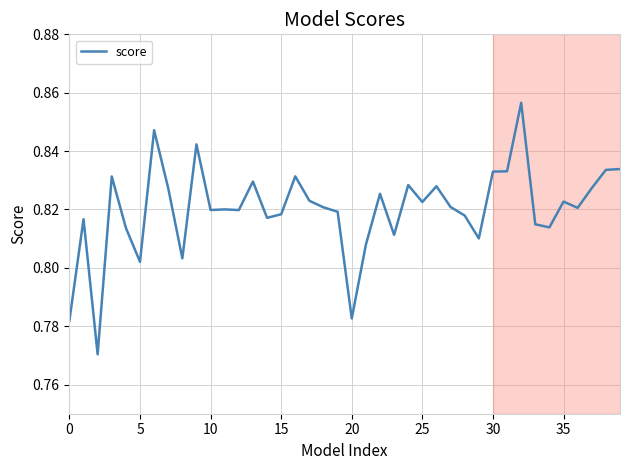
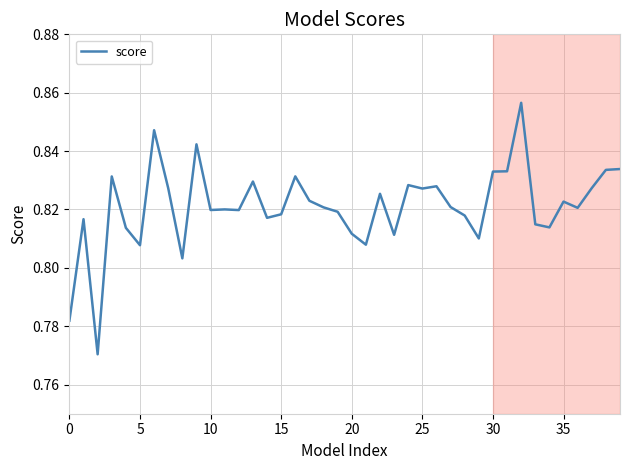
5: 0.802 -> 0.808
20: 0.783 -> 0.812
25: 0.823 -> 0.827
